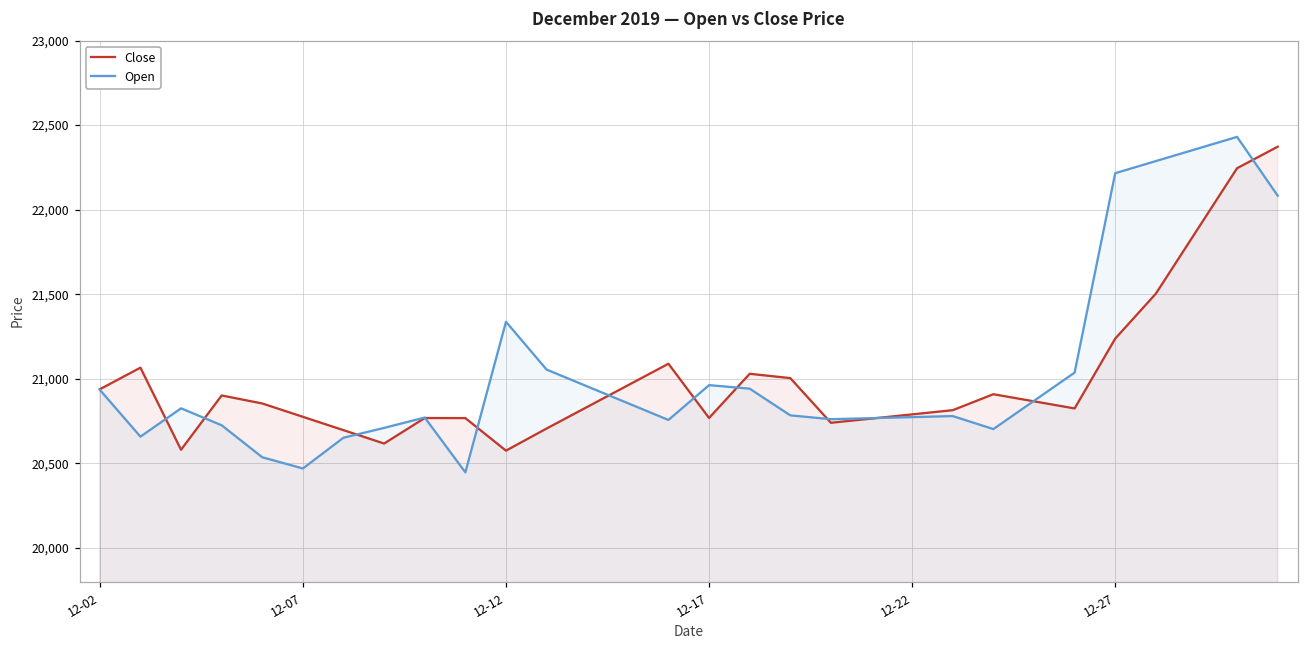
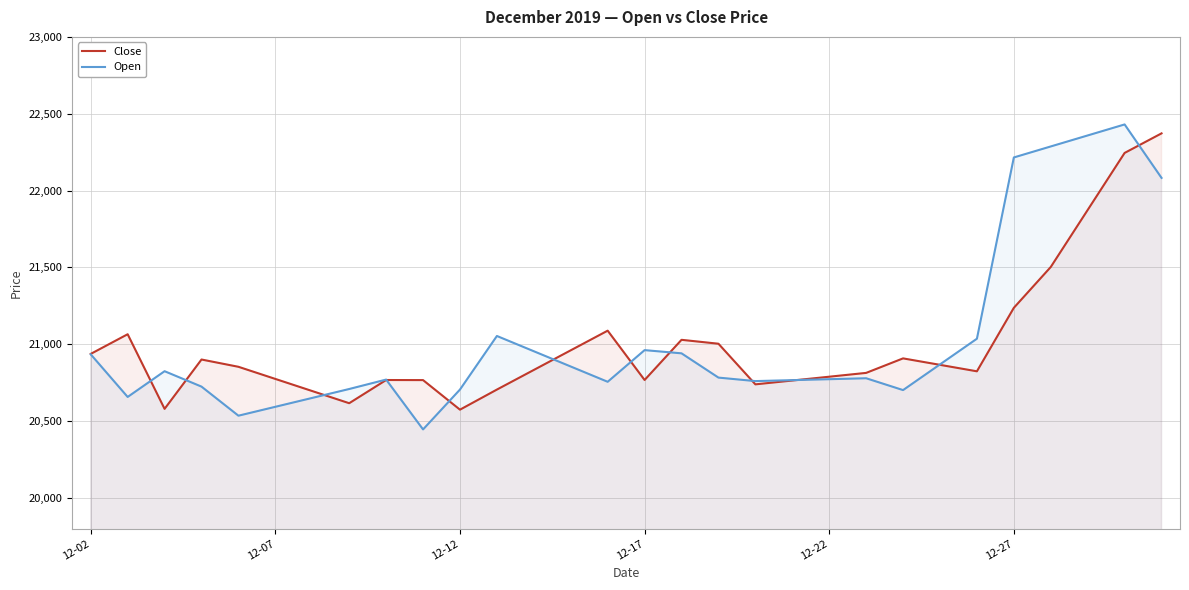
Open, 12-07: 20,470 -> 20,590
Open, 12-12: 21,340 -> 20,710
